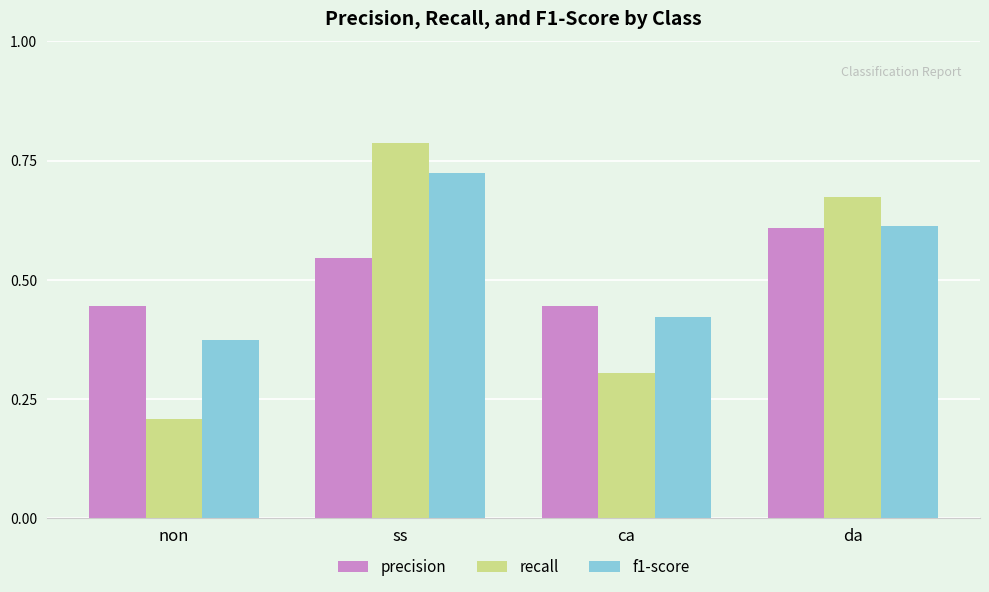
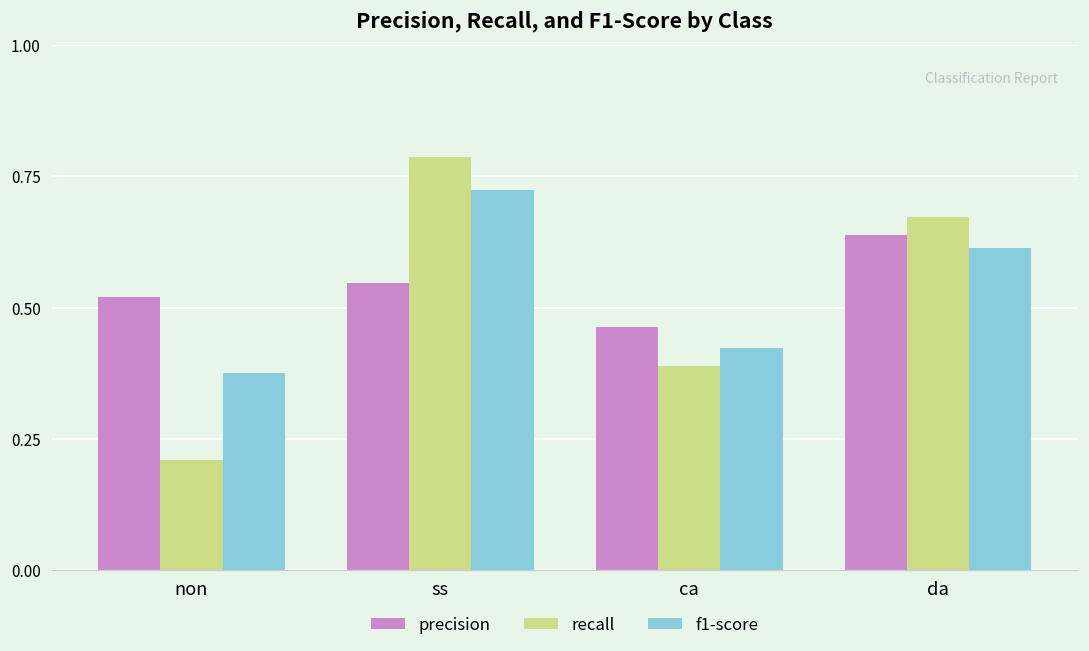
precision, non: 0.45 -> 0.52
precision, ca: 0.44 -> 0.46
recall, ca: 0.30 -> 0.39
precision, da: 0.61 -> 0.64
